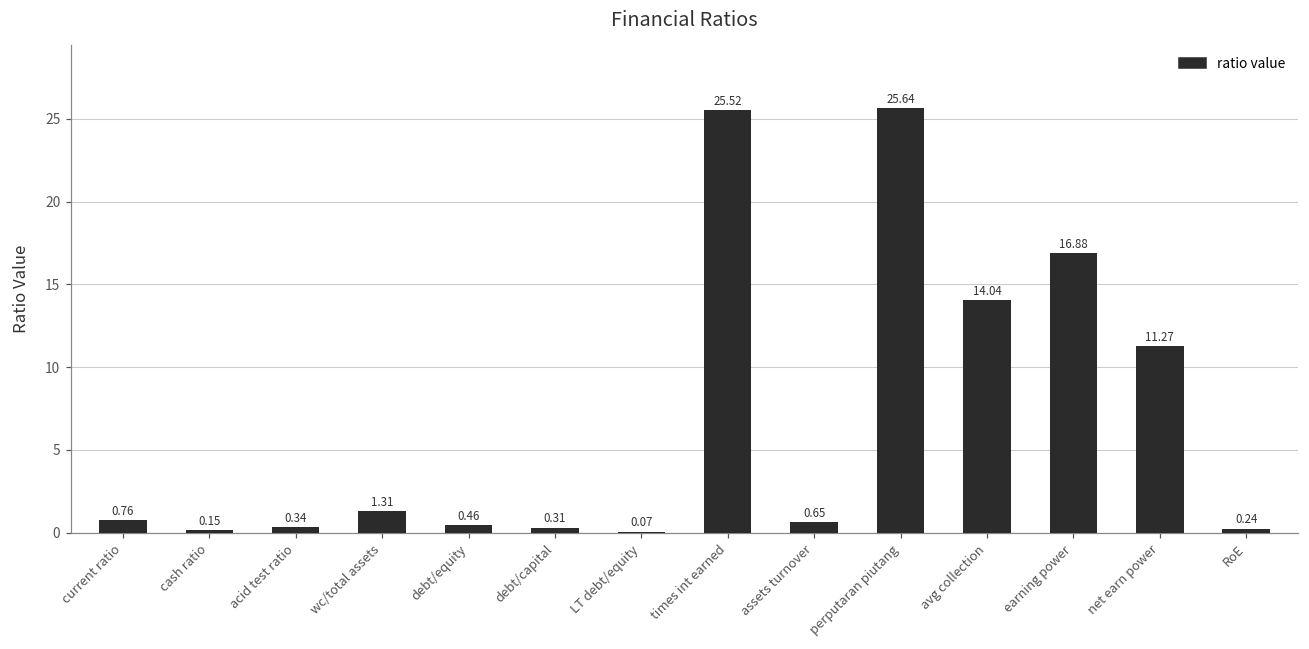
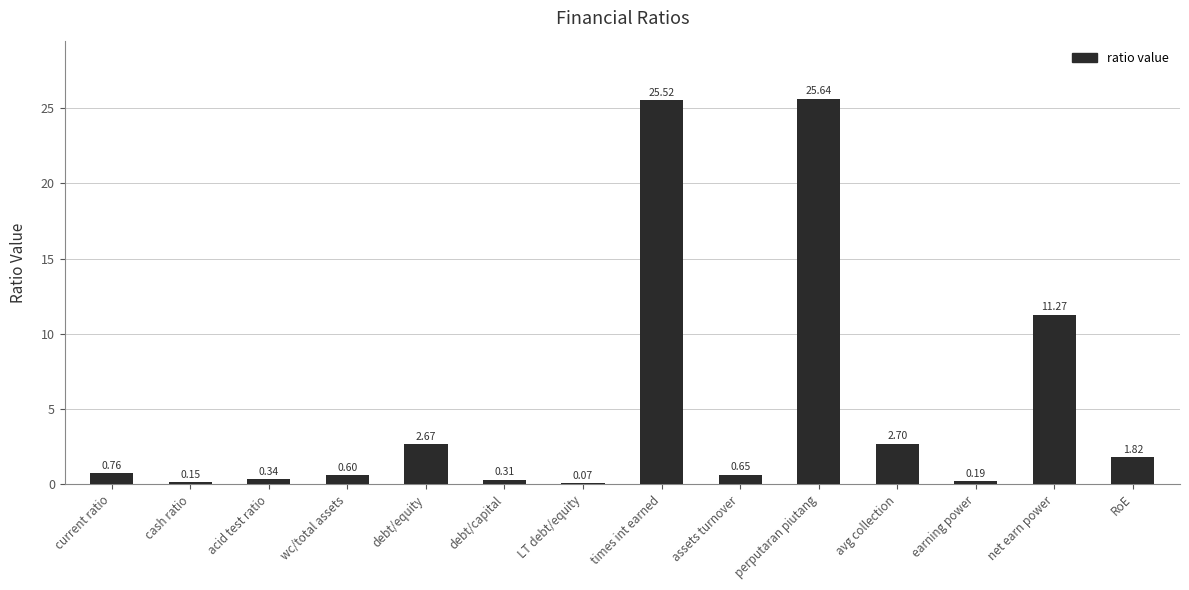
wc/total assets: 1.31 -> 0.60
debt/equity: 0.46 -> 2.67
avg collection: 14.04 -> 2.70
earning power: 16.88 -> 0.19
RoE: 0.24 -> 1.82
